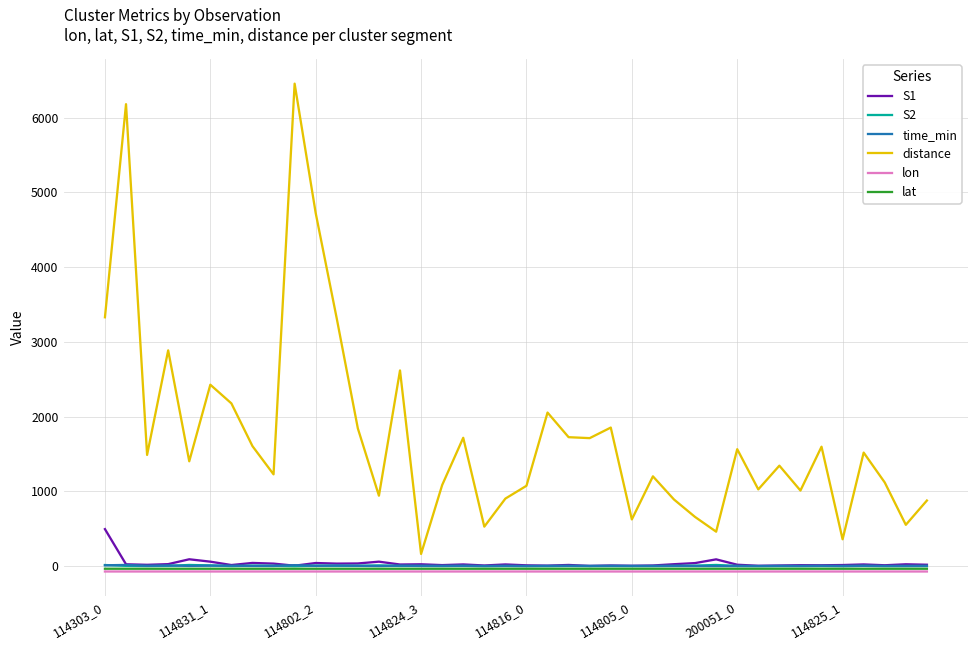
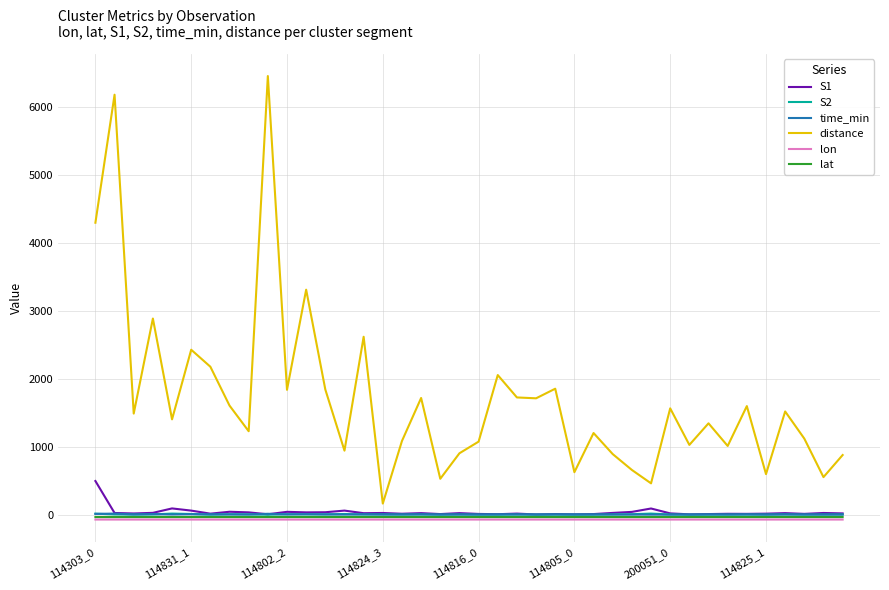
distance, 114303_0: 3300 -> 4300
distance, 114802_2: 4700 -> 1800
distance, 114825_1: 400 -> 600
